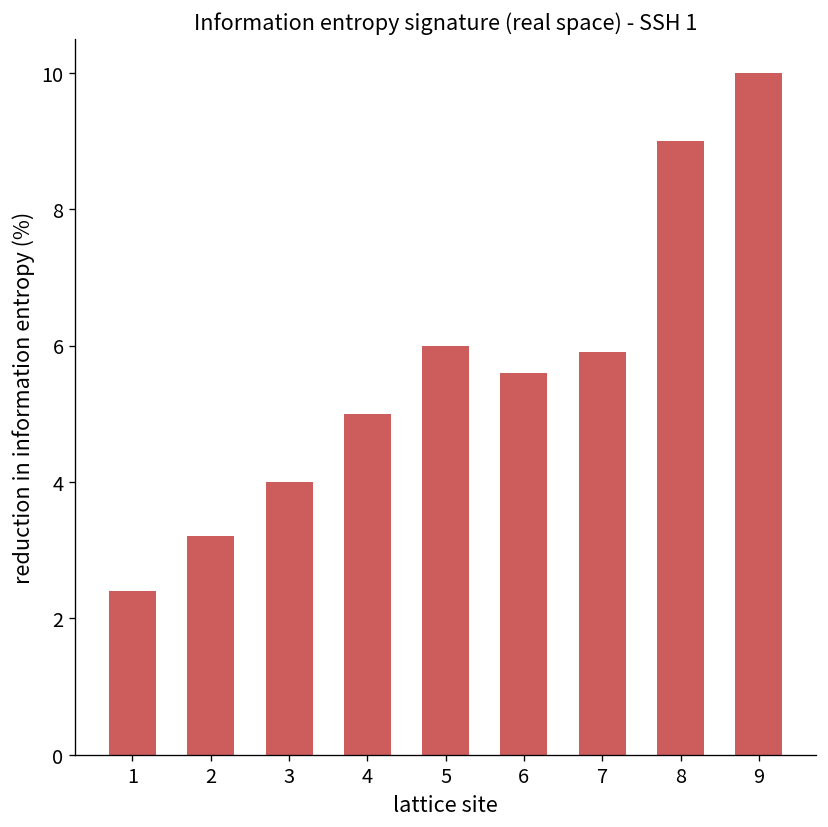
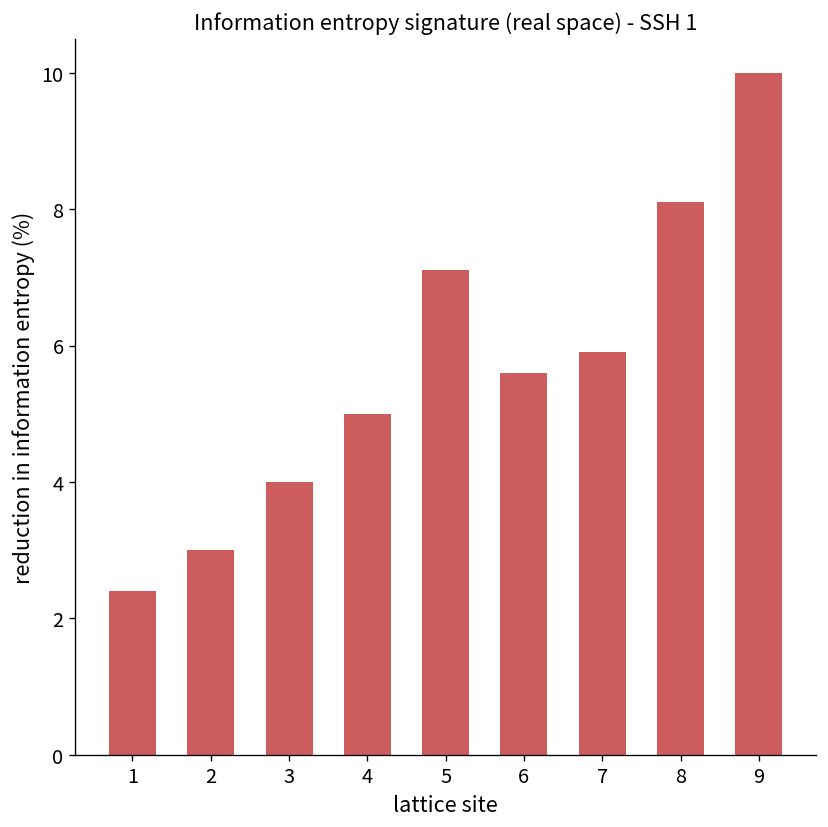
2: 3.2 -> 3.0
5: 6.0 -> 7.1
8: 9.0 -> 8.1
